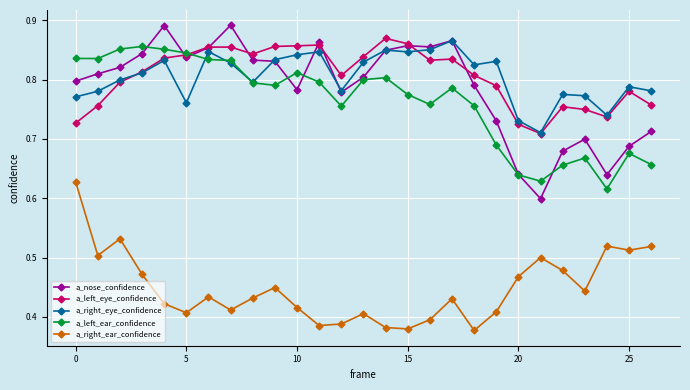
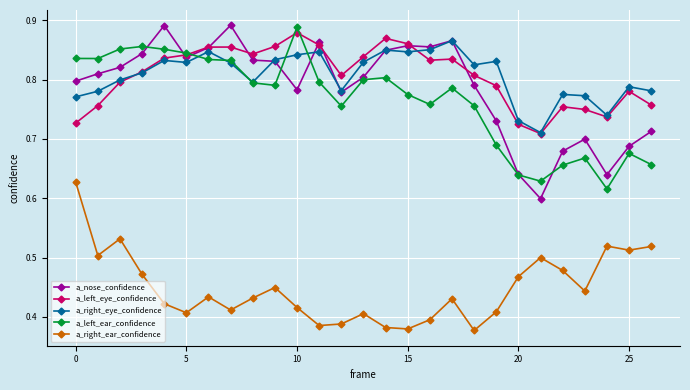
a_right_eye_confidence, 5: 0.76 -> 0.83
a_left_eye_confidence, 10: 0.86 -> 0.88
a_left_ear_confidence, 10: 0.81 -> 0.89
